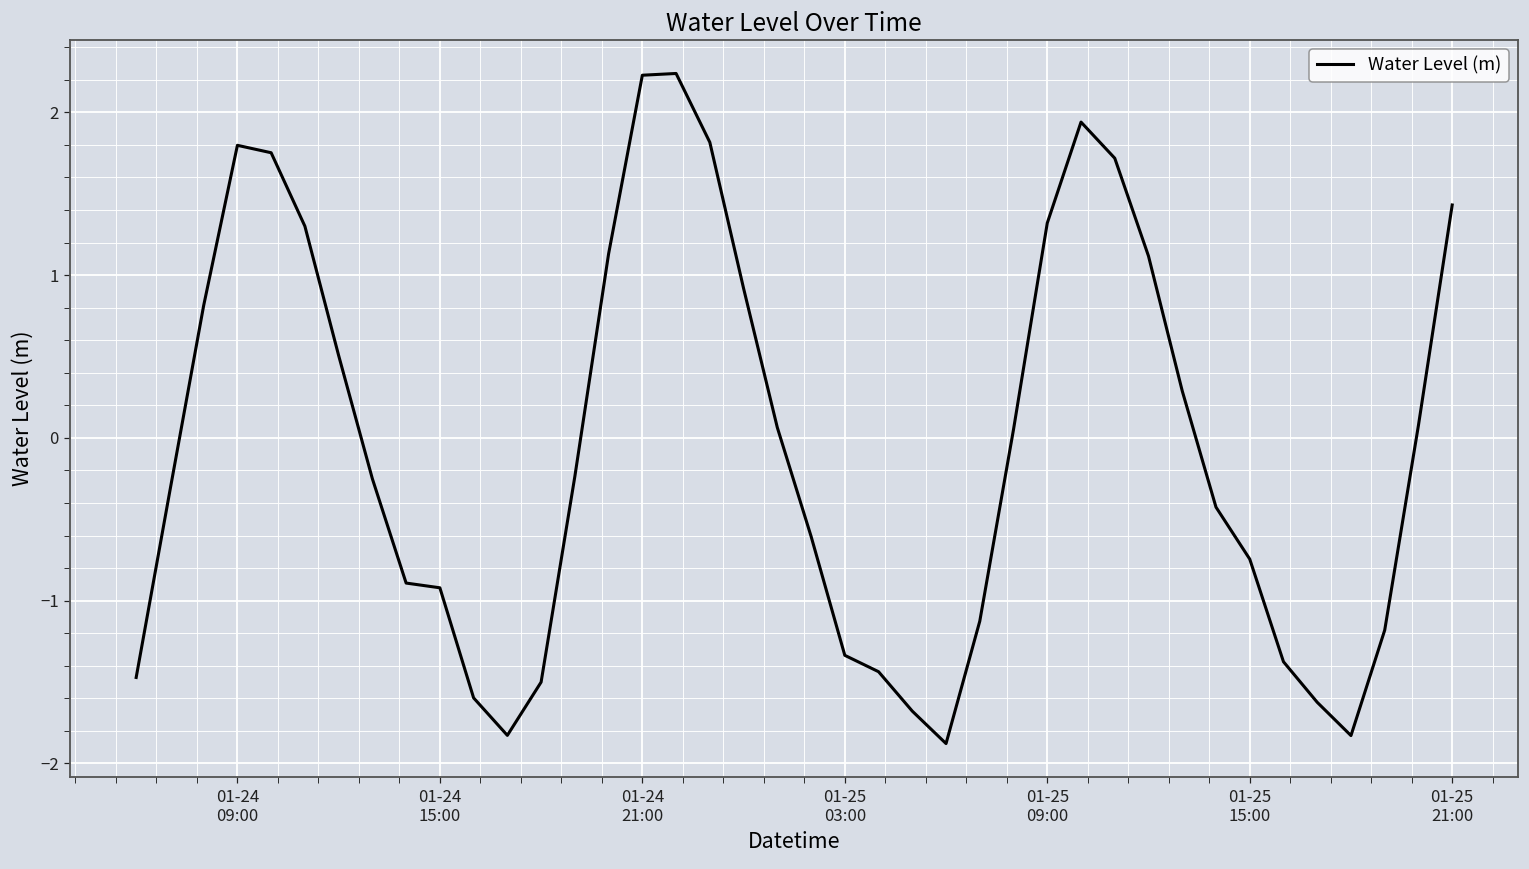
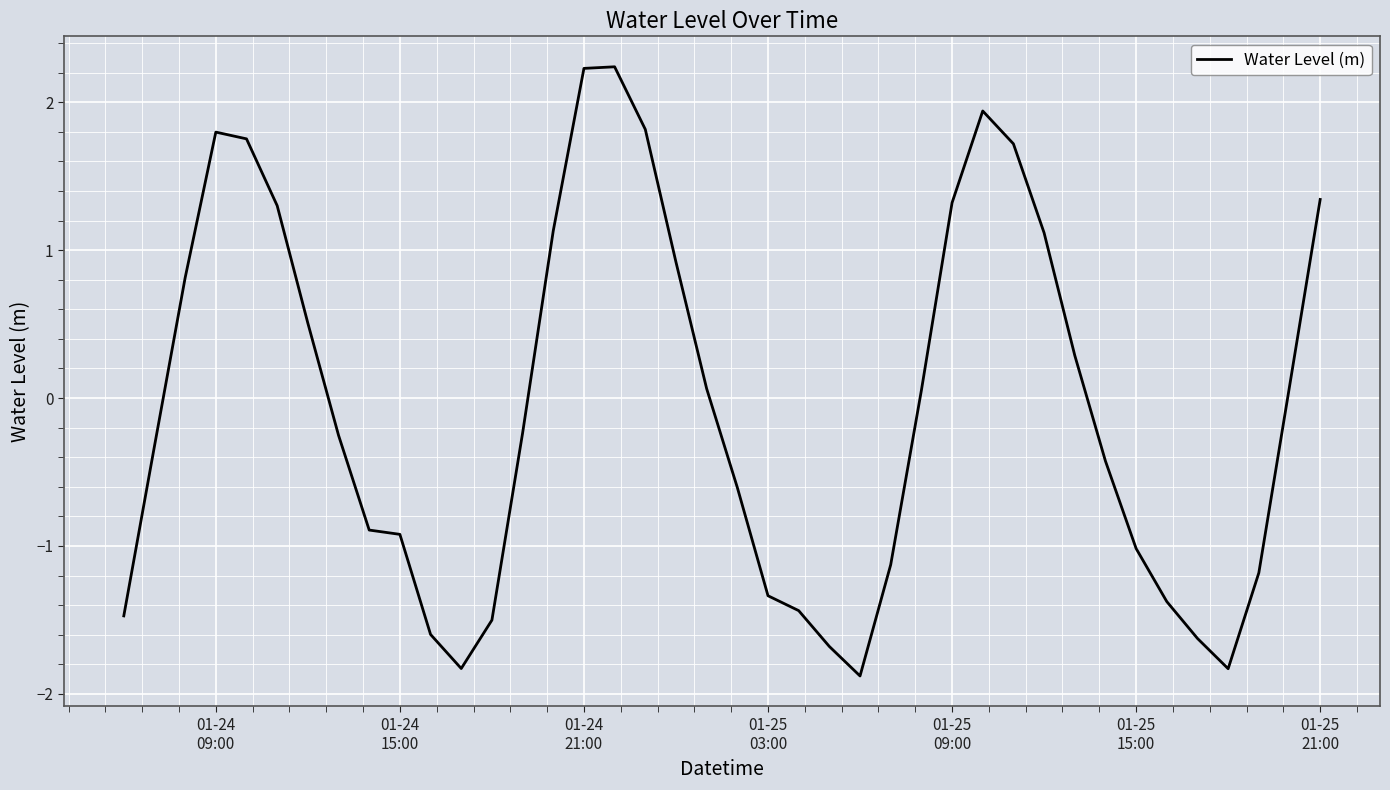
01-25 15:00: -0.74 -> -1.02
01-25 21:00: 1.43 -> 1.34
